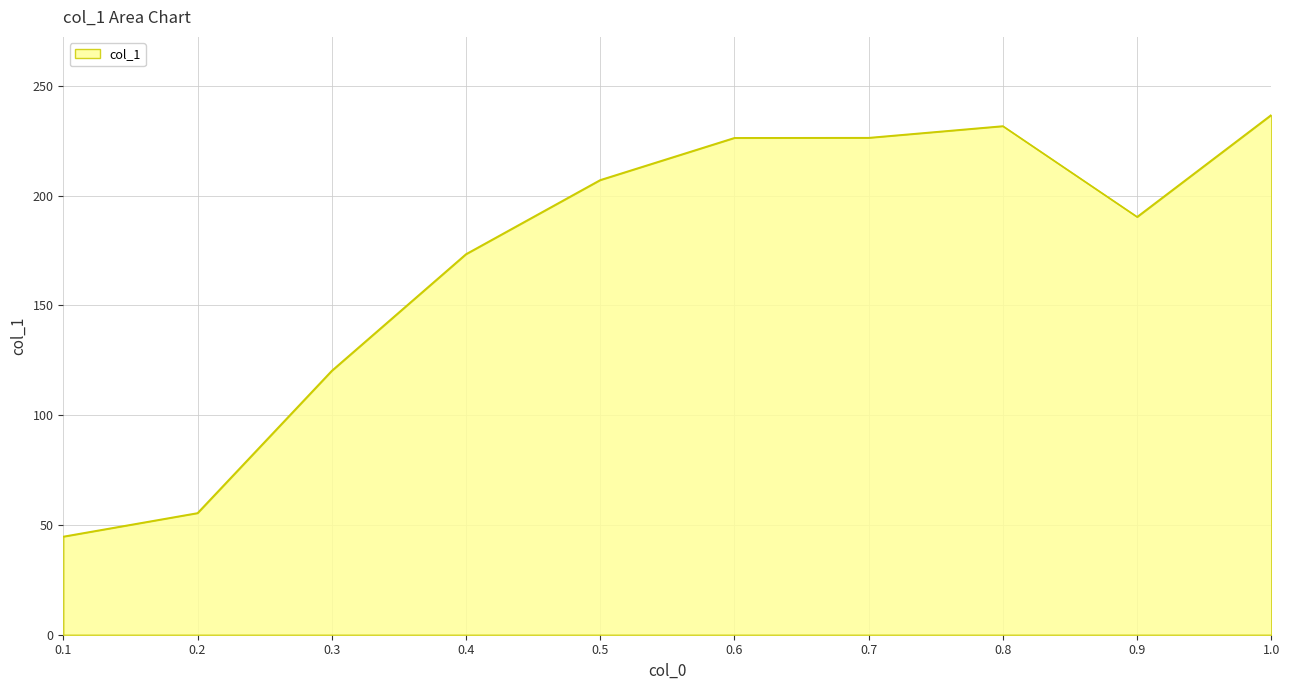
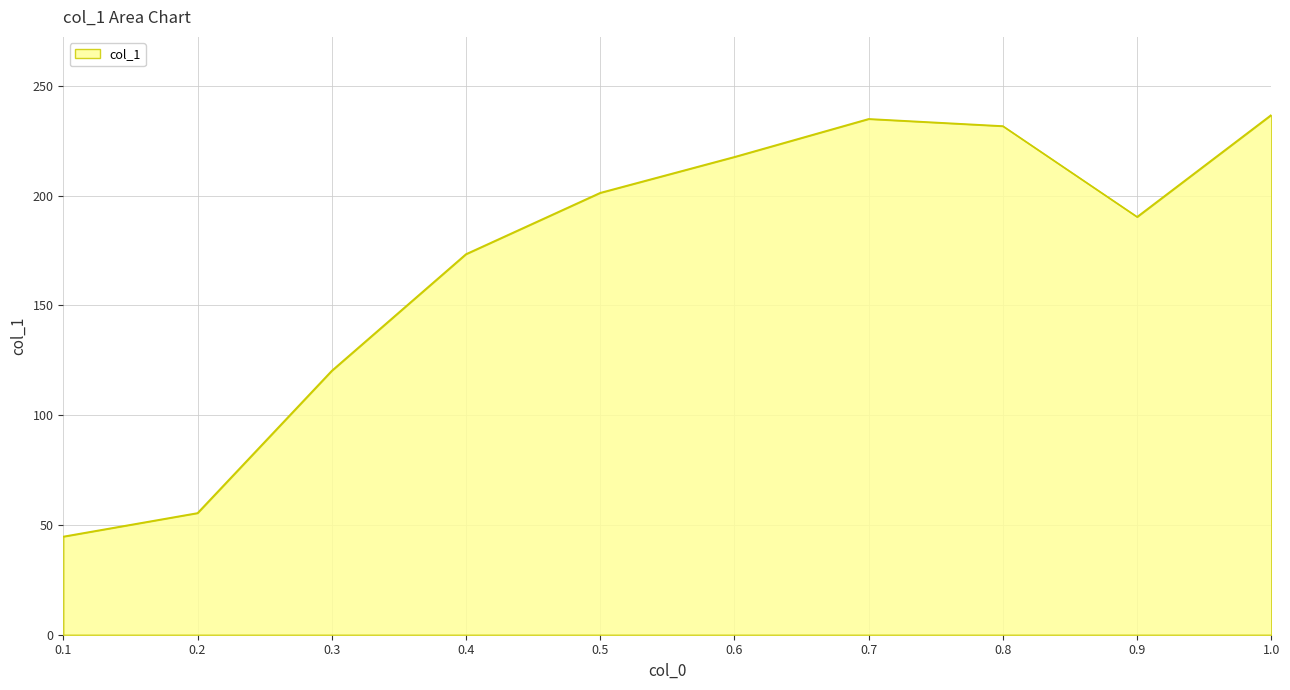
0.5: 207 -> 201
0.6: 226 -> 218
0.7: 226 -> 235
